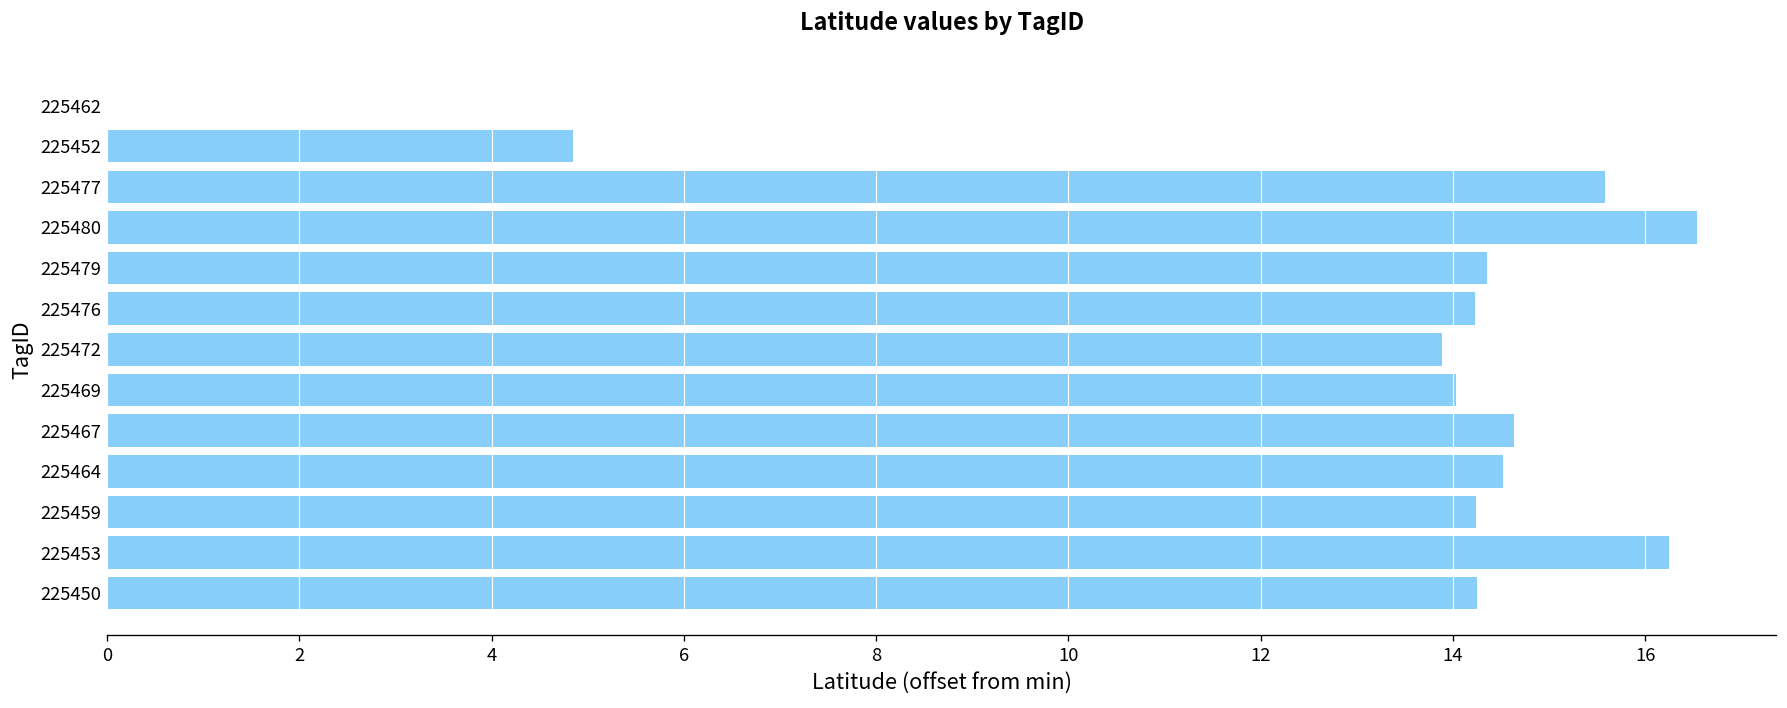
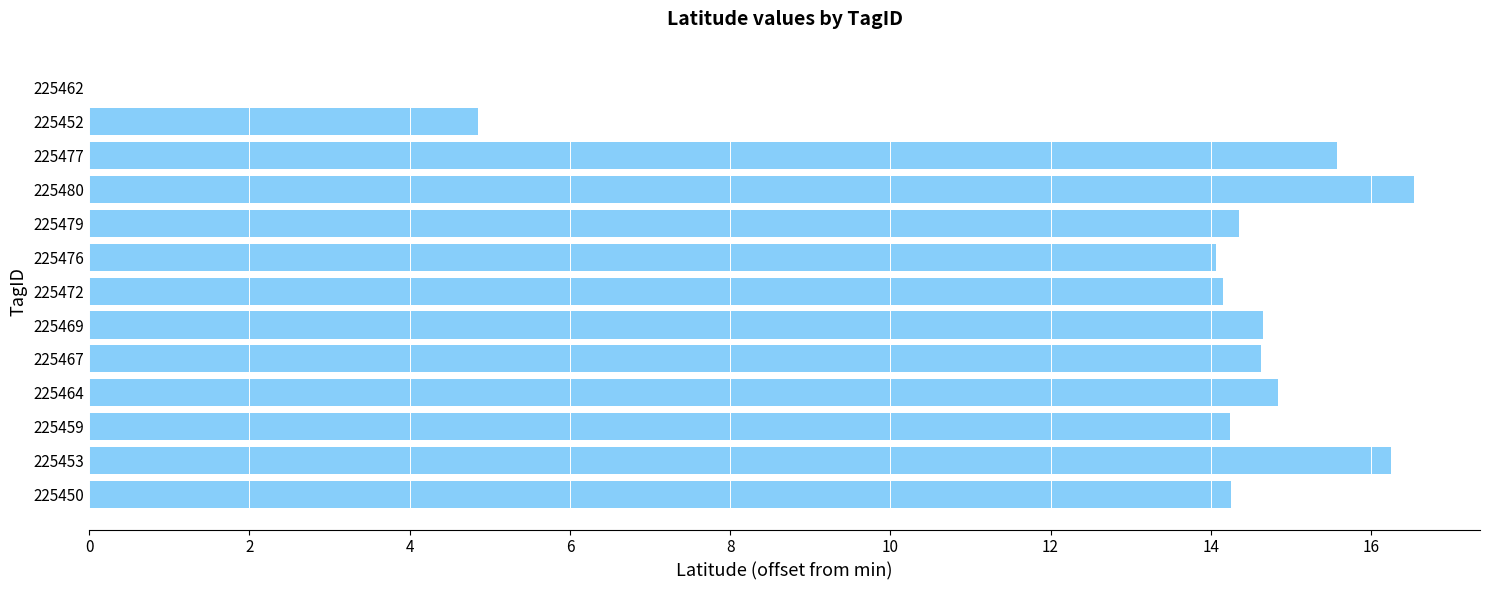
225476: 14.2 -> 14.1
225472: 13.9 -> 14.2
225469: 14.0 -> 14.7
225464: 14.5 -> 14.8
